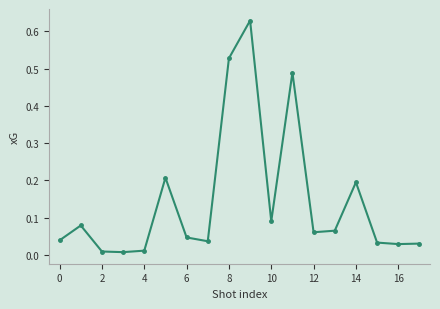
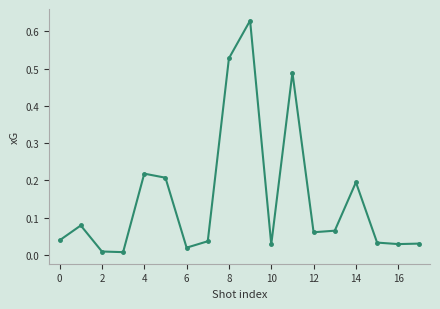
4: 0.01 -> 0.22
6: 0.05 -> 0.02
10: 0.09 -> 0.03
